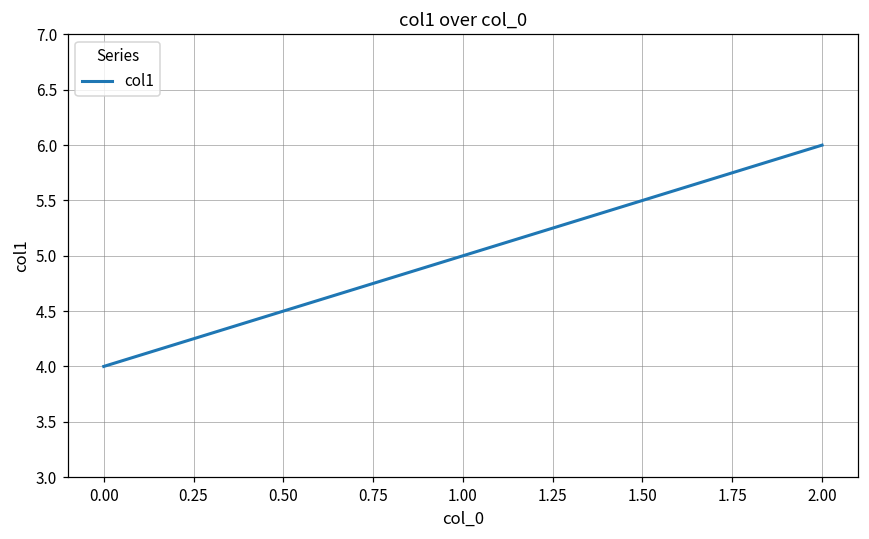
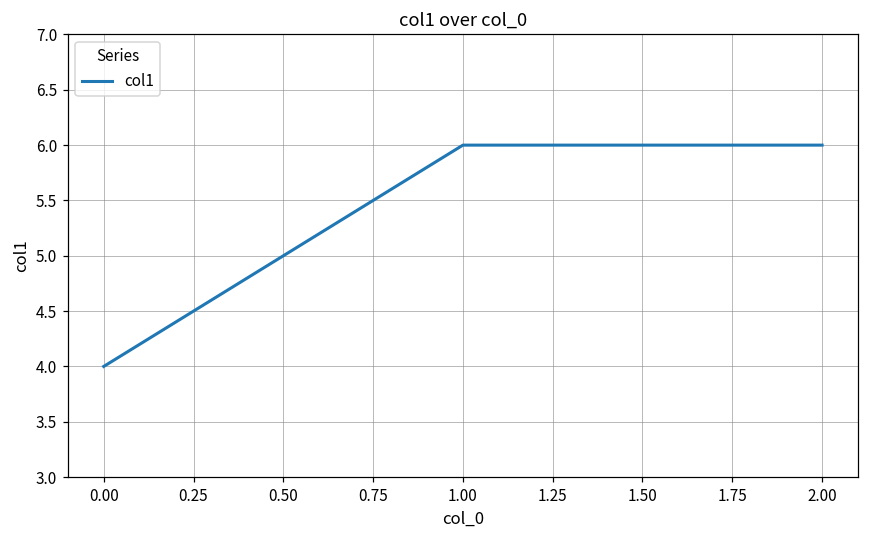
1.00: 5 -> 6
